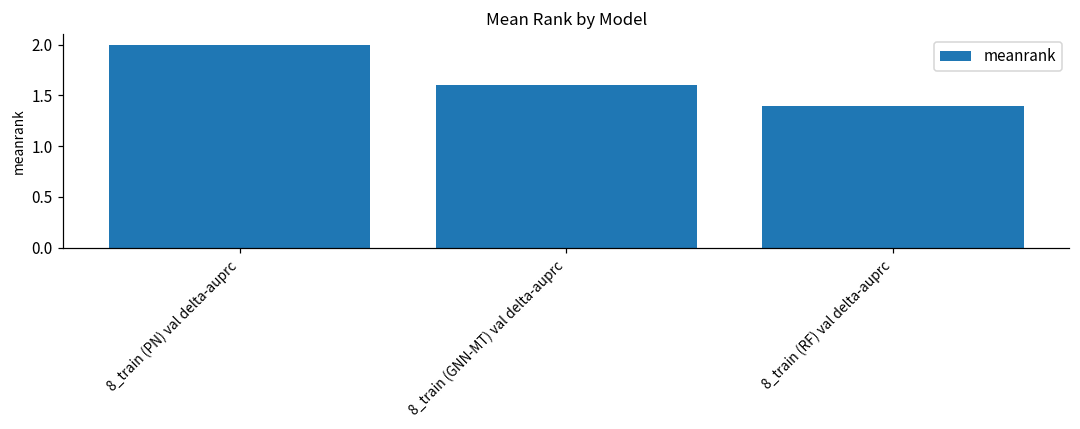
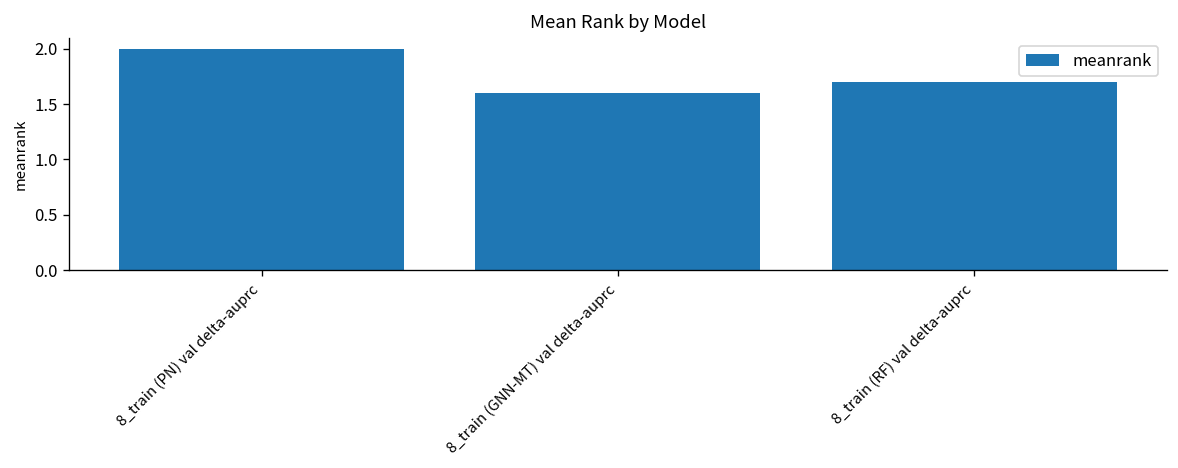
8_train (RF) val delta-auprc: 1.4 -> 1.7
